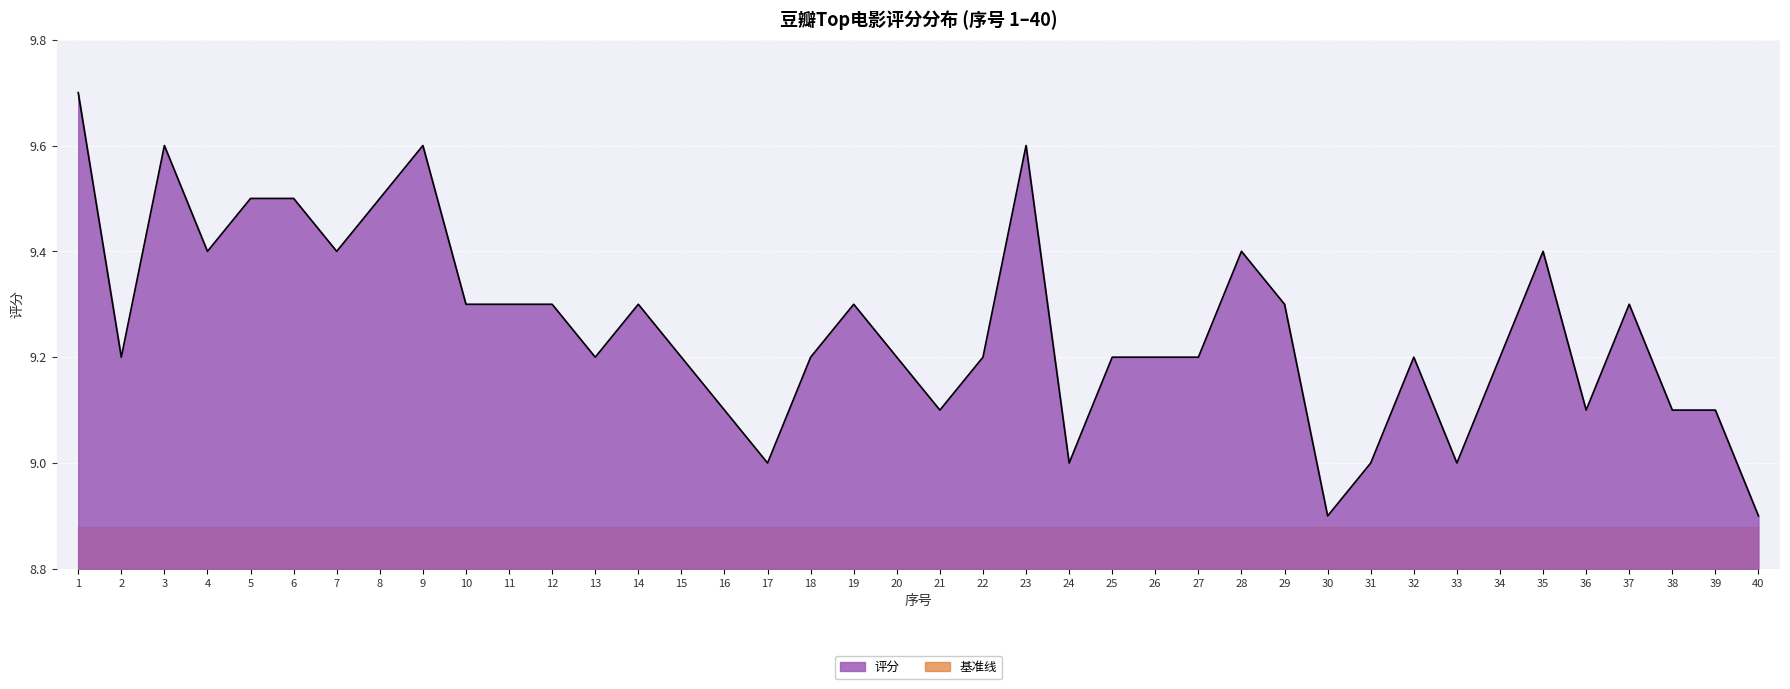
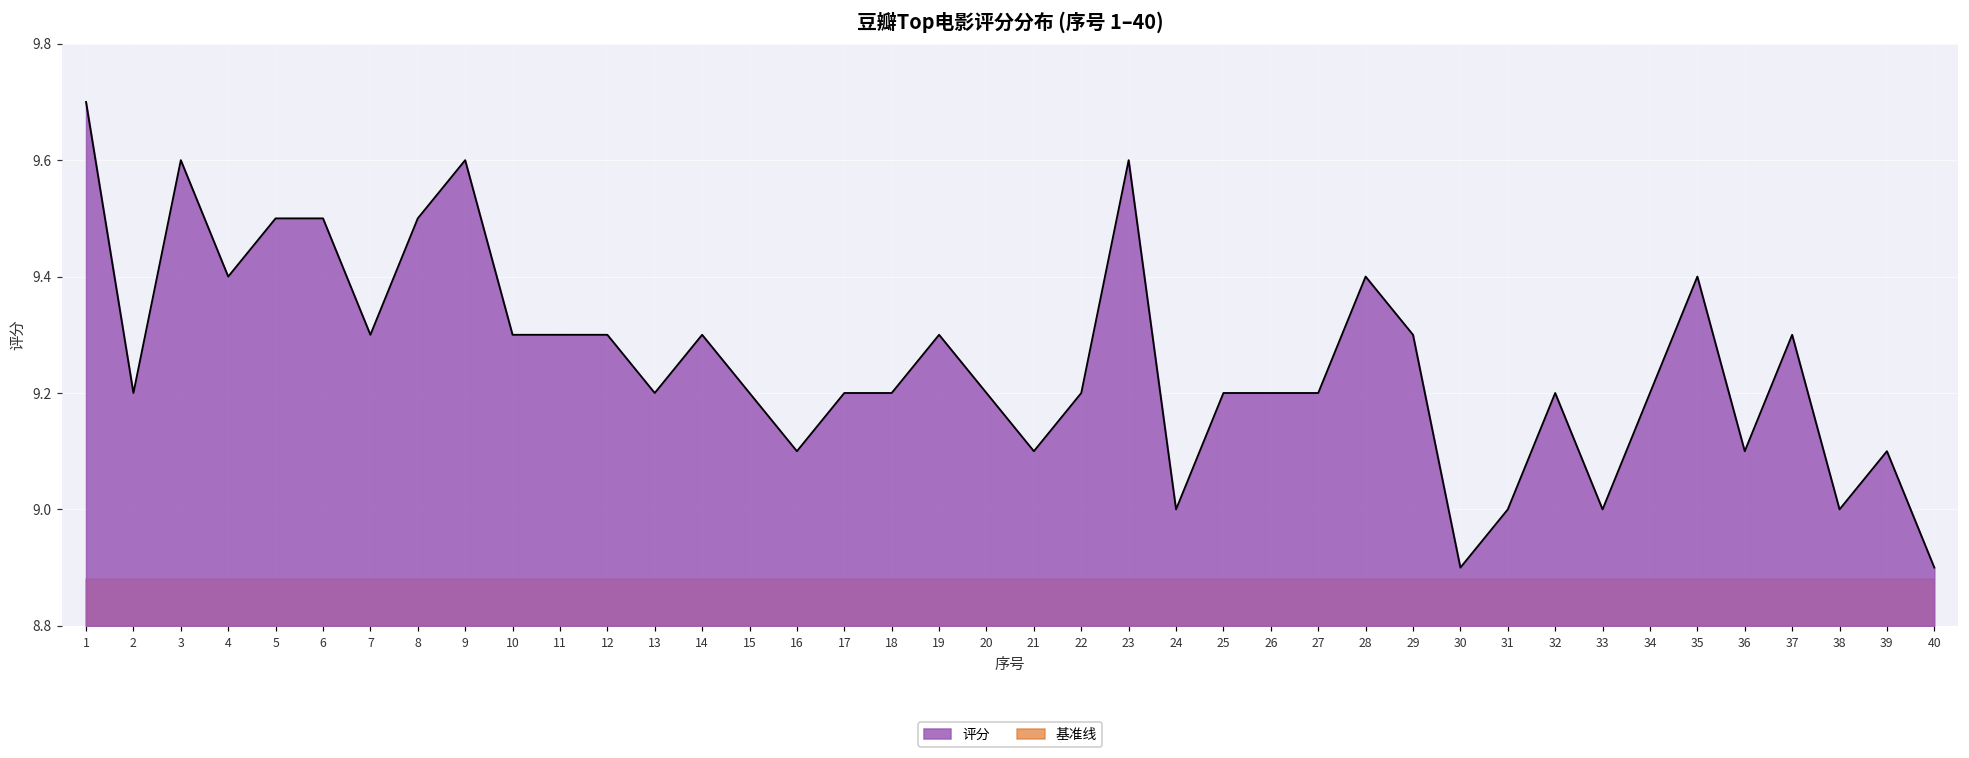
评分, 7: 9.4 -> 9.3
评分, 17: 9.0 -> 9.2
评分, 38: 9.1 -> 9.0
